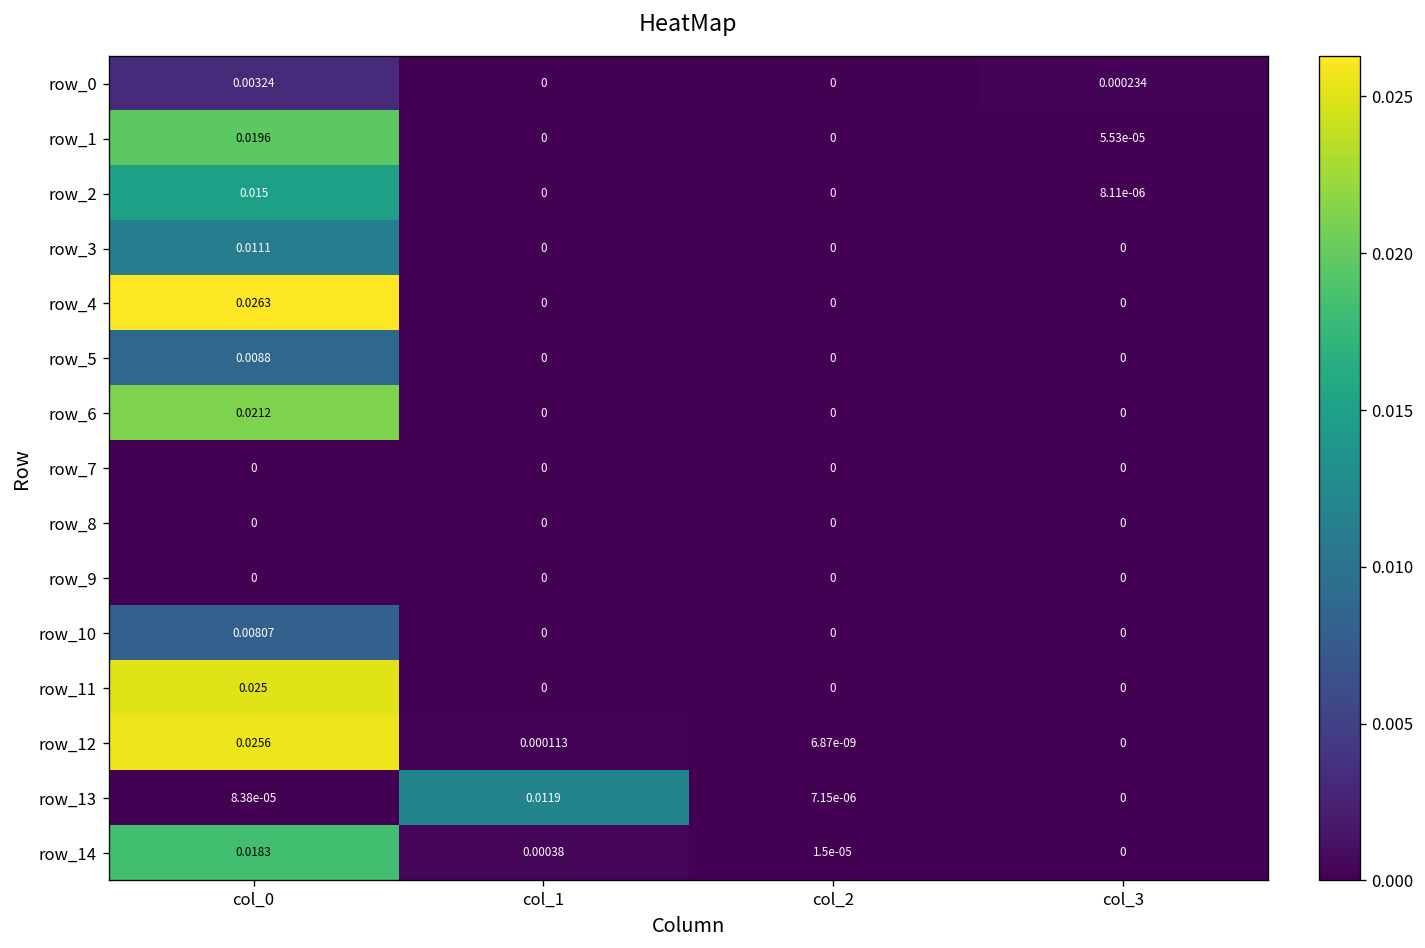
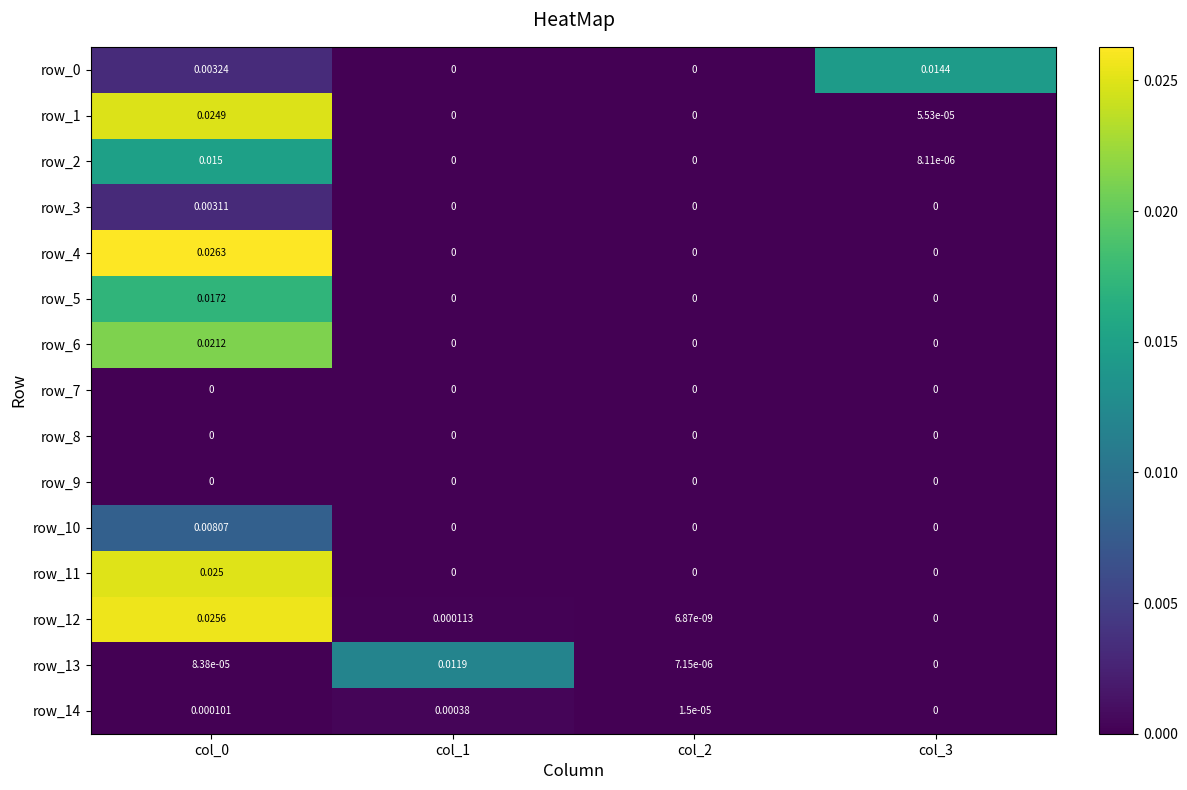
row_0, col_3: 0.000234 -> 0.0144
row_1, col_0: 0.0196 -> 0.0249
row_3, col_0: 0.0111 -> 0.00311
row_5, col_0: 0.0088 -> 0.0172
row_14, col_0: 0.0183 -> 0.000101
